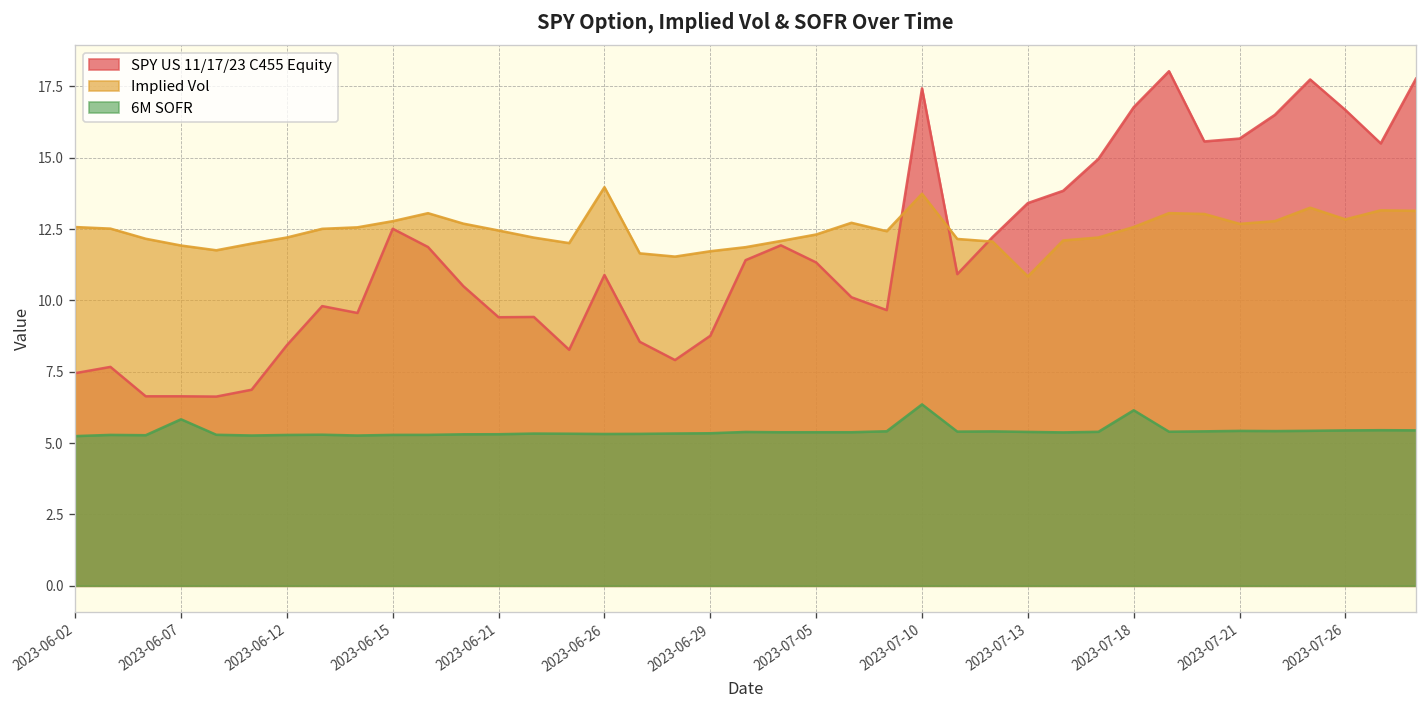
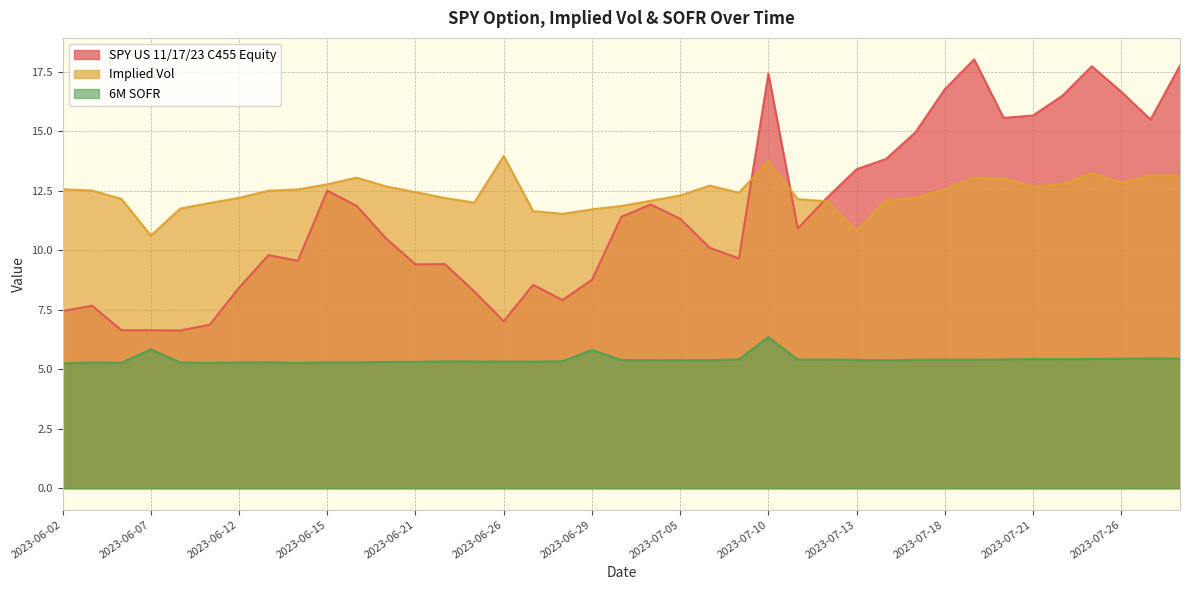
Implied Vol, 2023-06-07: 11.9 -> 10.6
SPY US 11/17/23 C455 Equity, 2023-06-26: 10.9 -> 7.0
6M SOFR, 2023-06-29: 5.3 -> 5.8
6M SOFR, 2023-07-18: 6.2 -> 5.4
